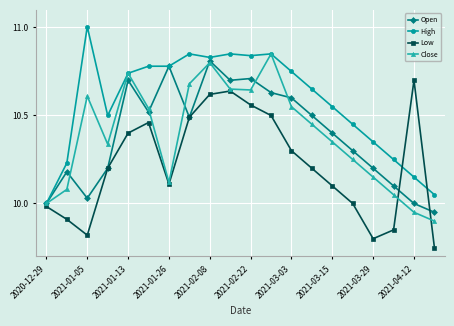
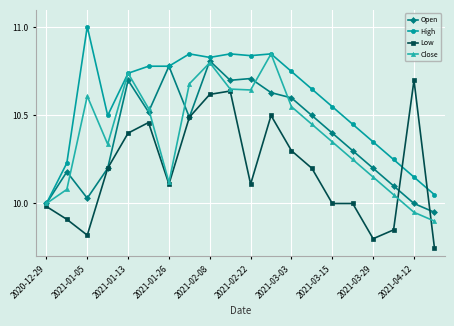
Low, 2021-02-22: 10.56 -> 10.11
Low, 2021-03-15: 10.1 -> 10.0
